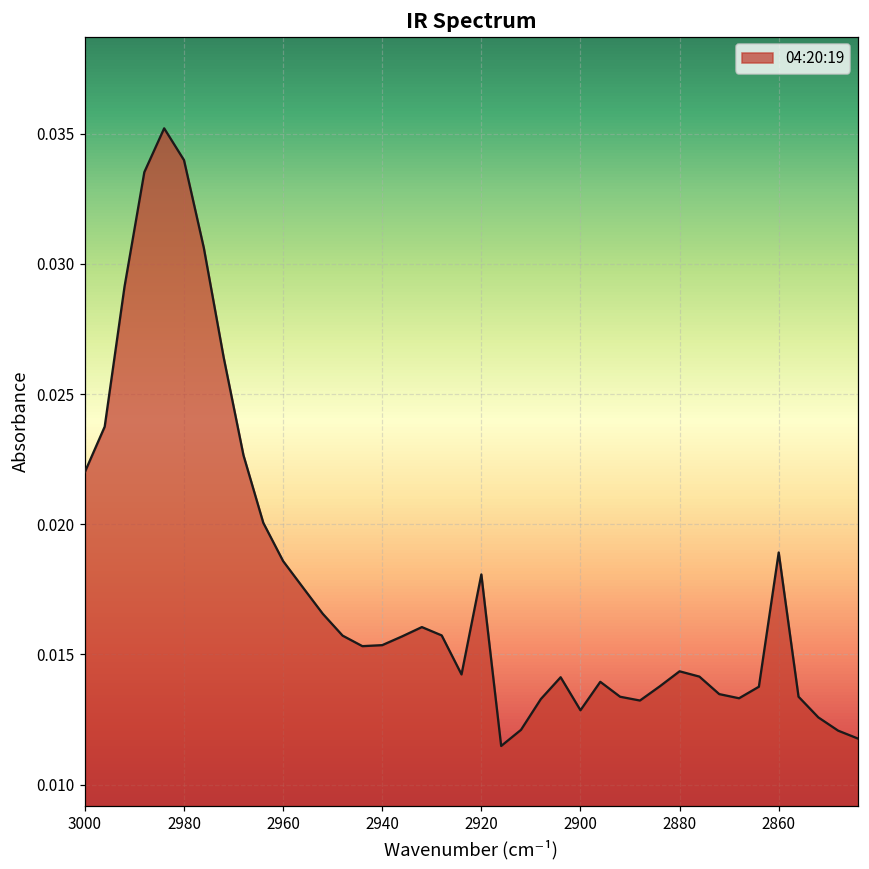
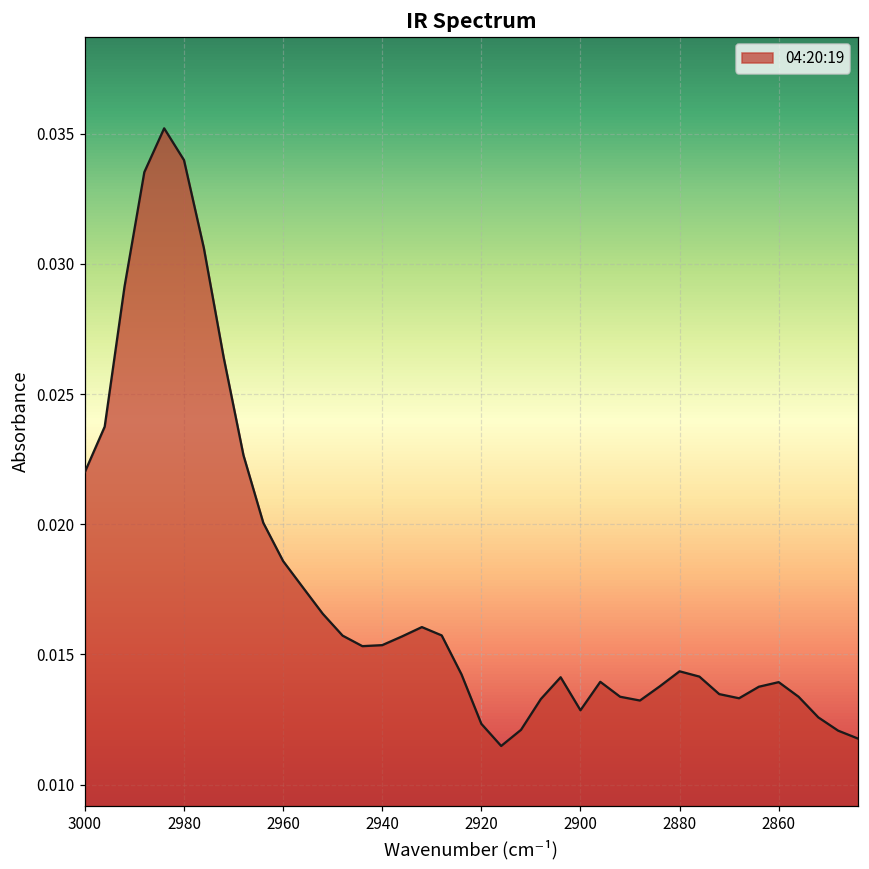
2920: 0.0181 -> 0.0123
2860: 0.0189 -> 0.0139
